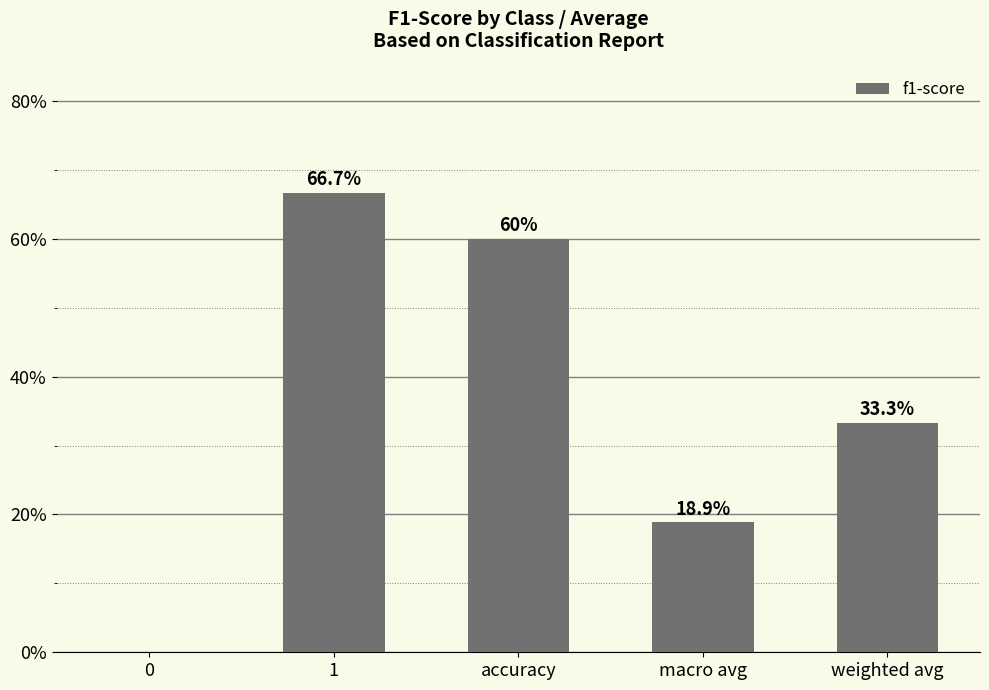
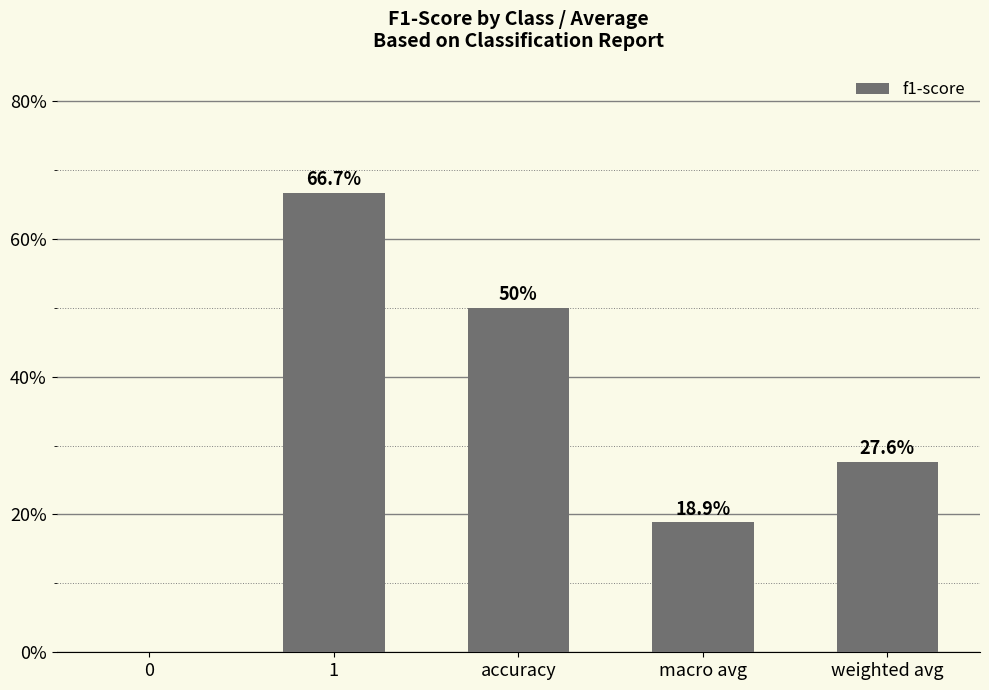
accuracy: 60% -> 50%
weighted avg: 33.3% -> 27.6%
